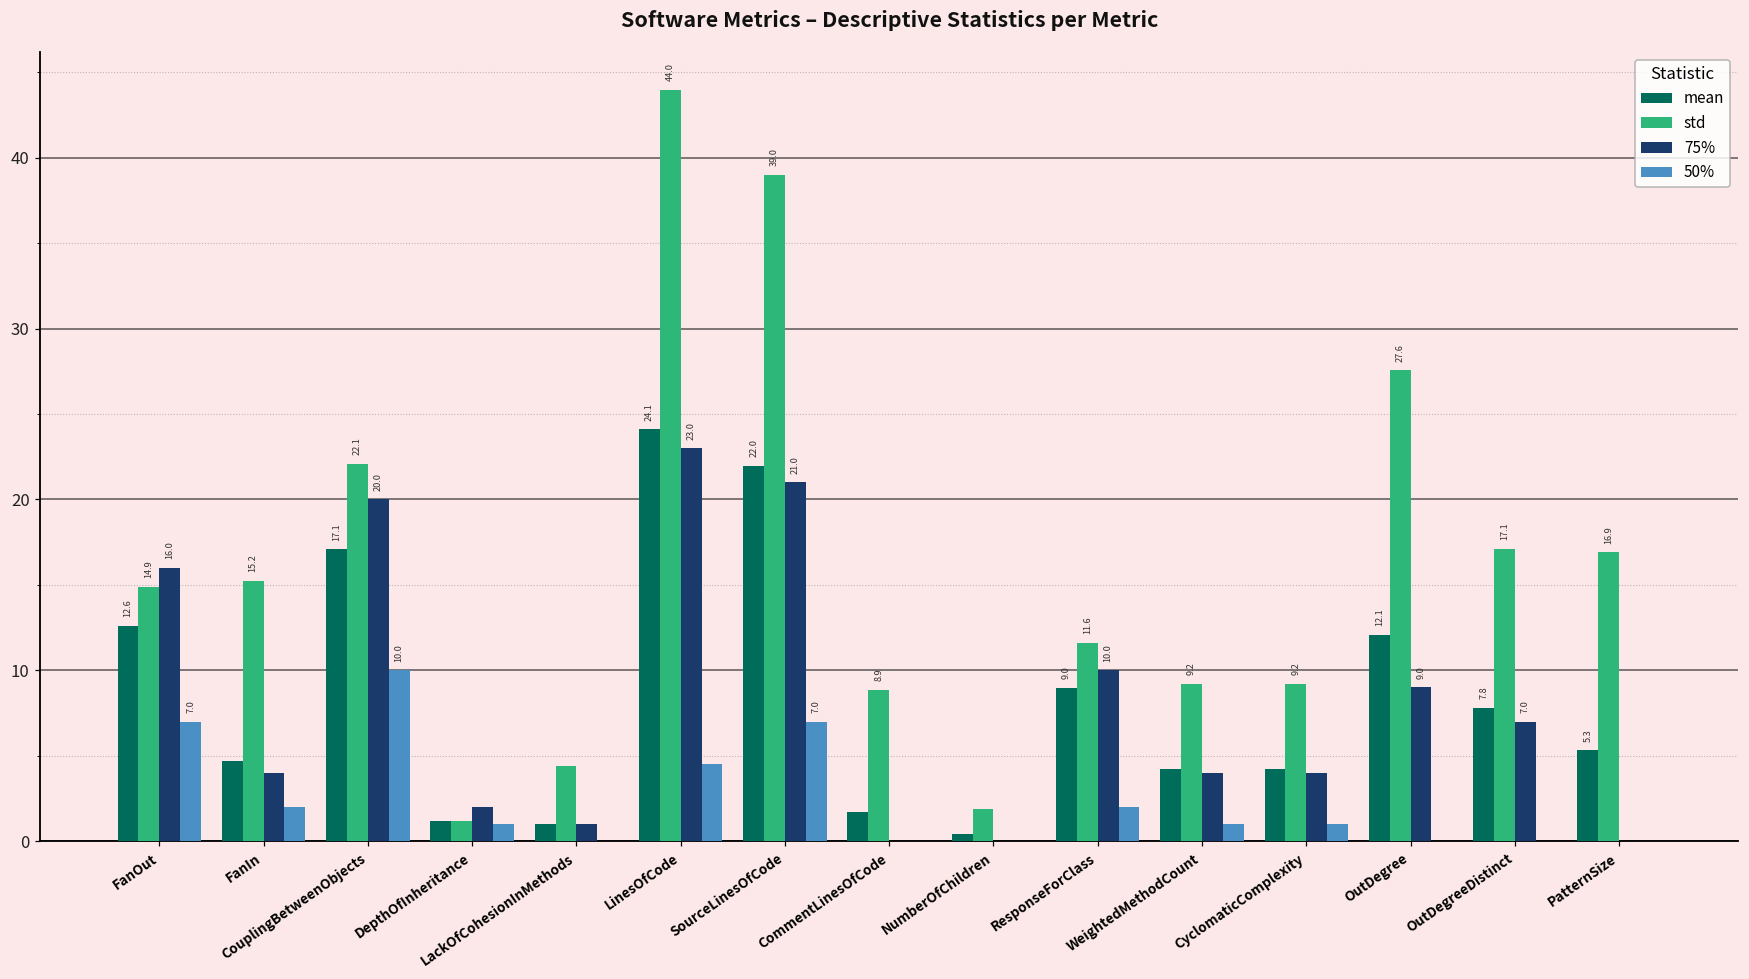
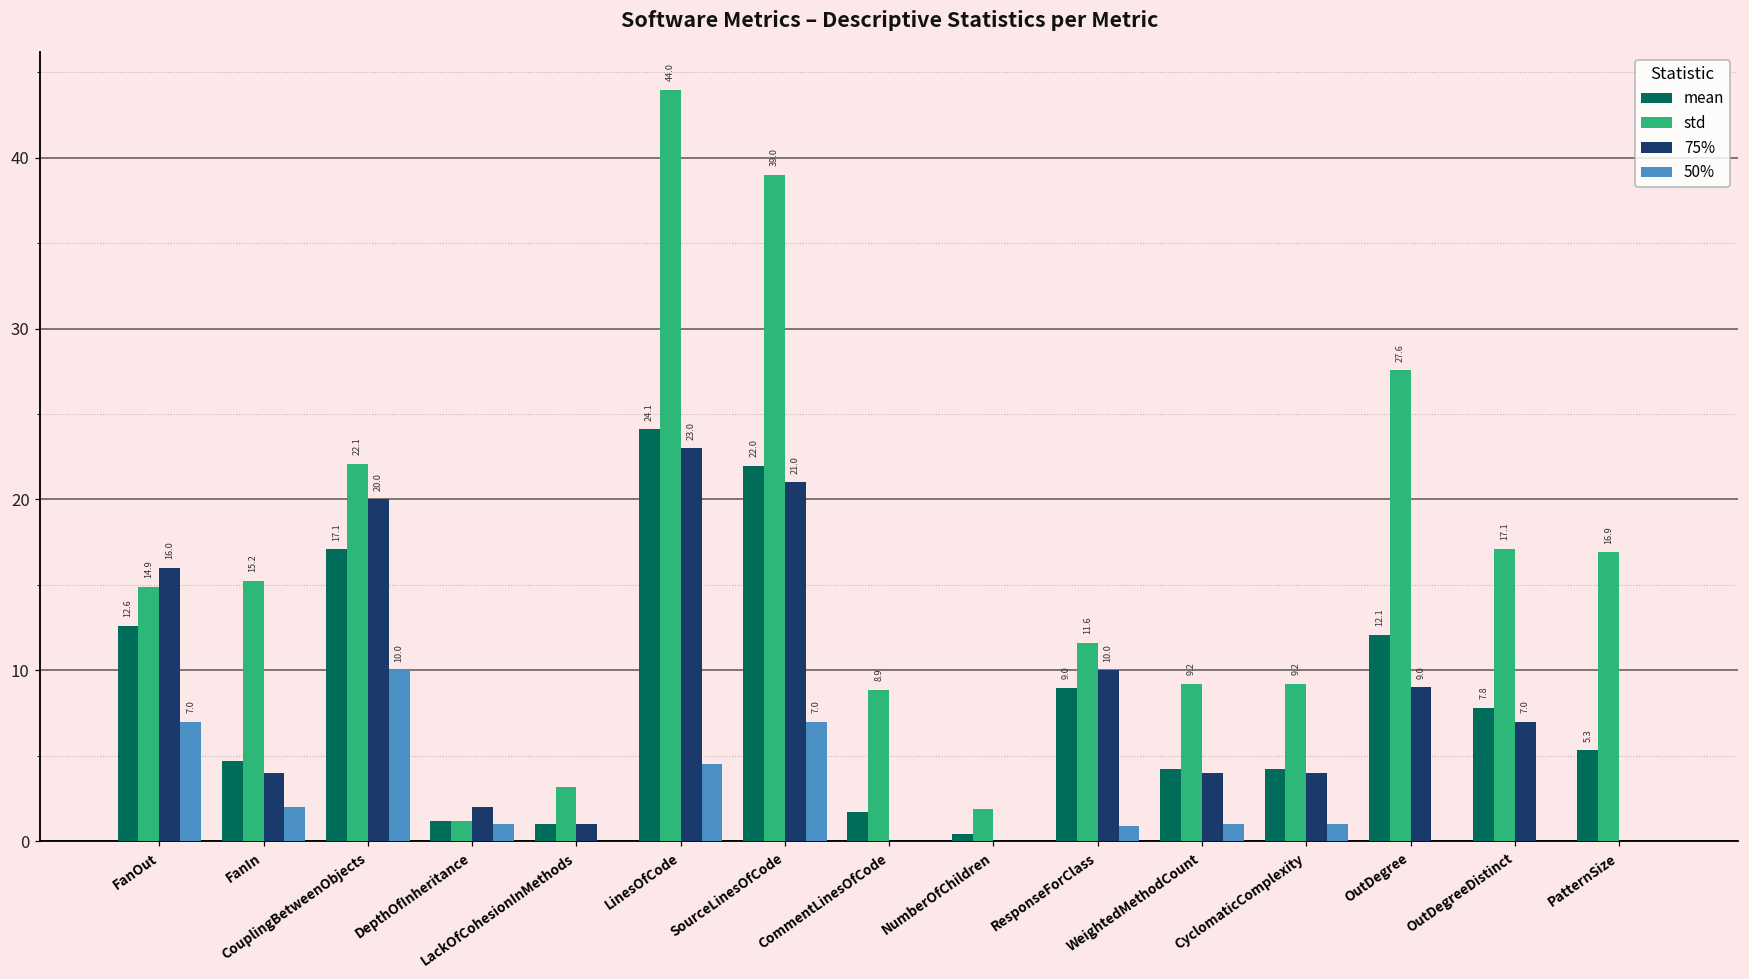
std, LackOfCohesionInMethods: 4.4 -> 3.1
50%, ResponseForClass: 2.0 -> 0.9
